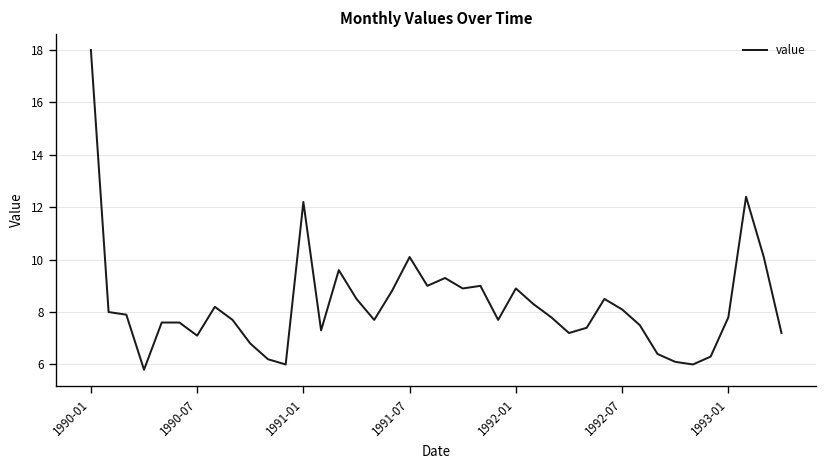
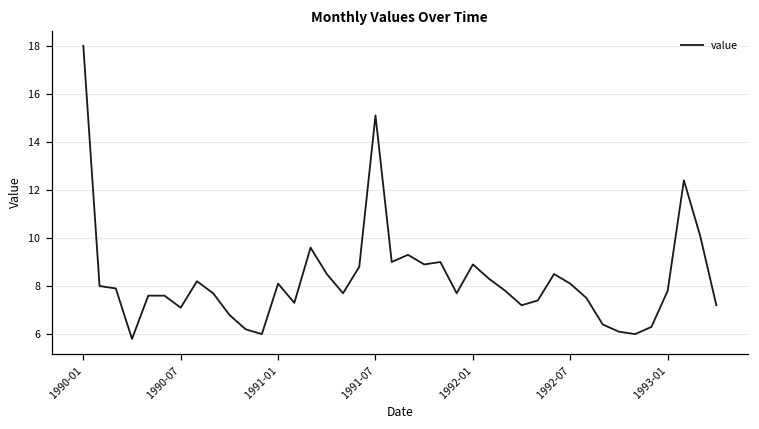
1991-01: 12.2 -> 8.1
1991-07: 10.1 -> 15.1
